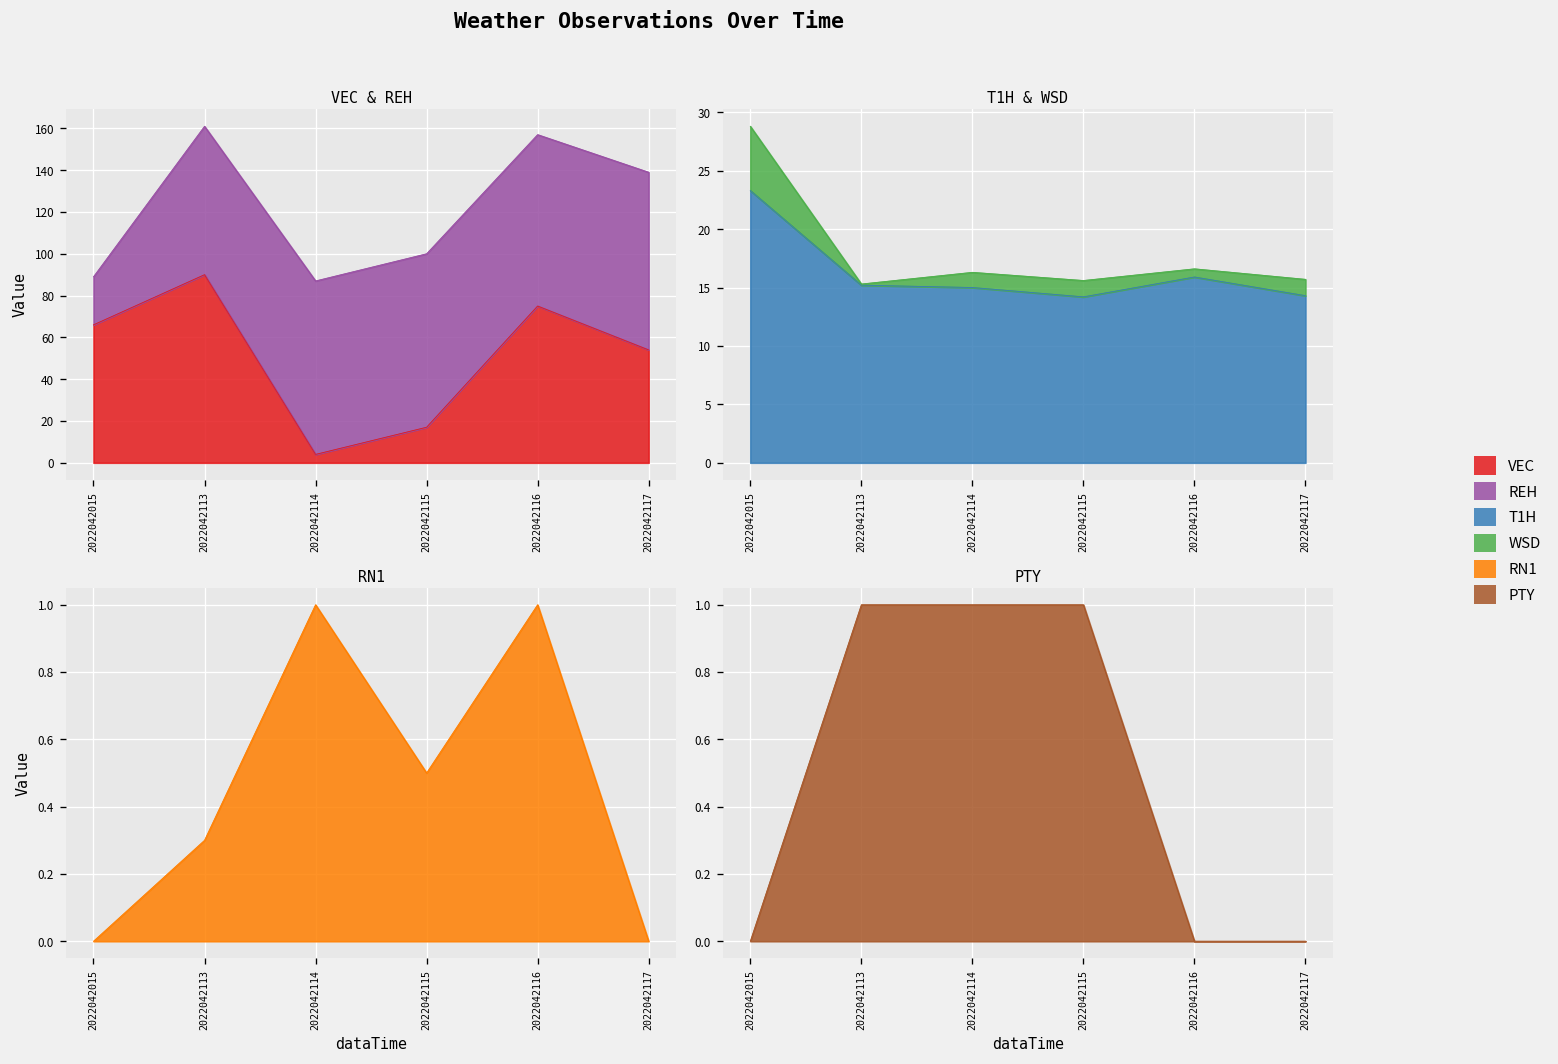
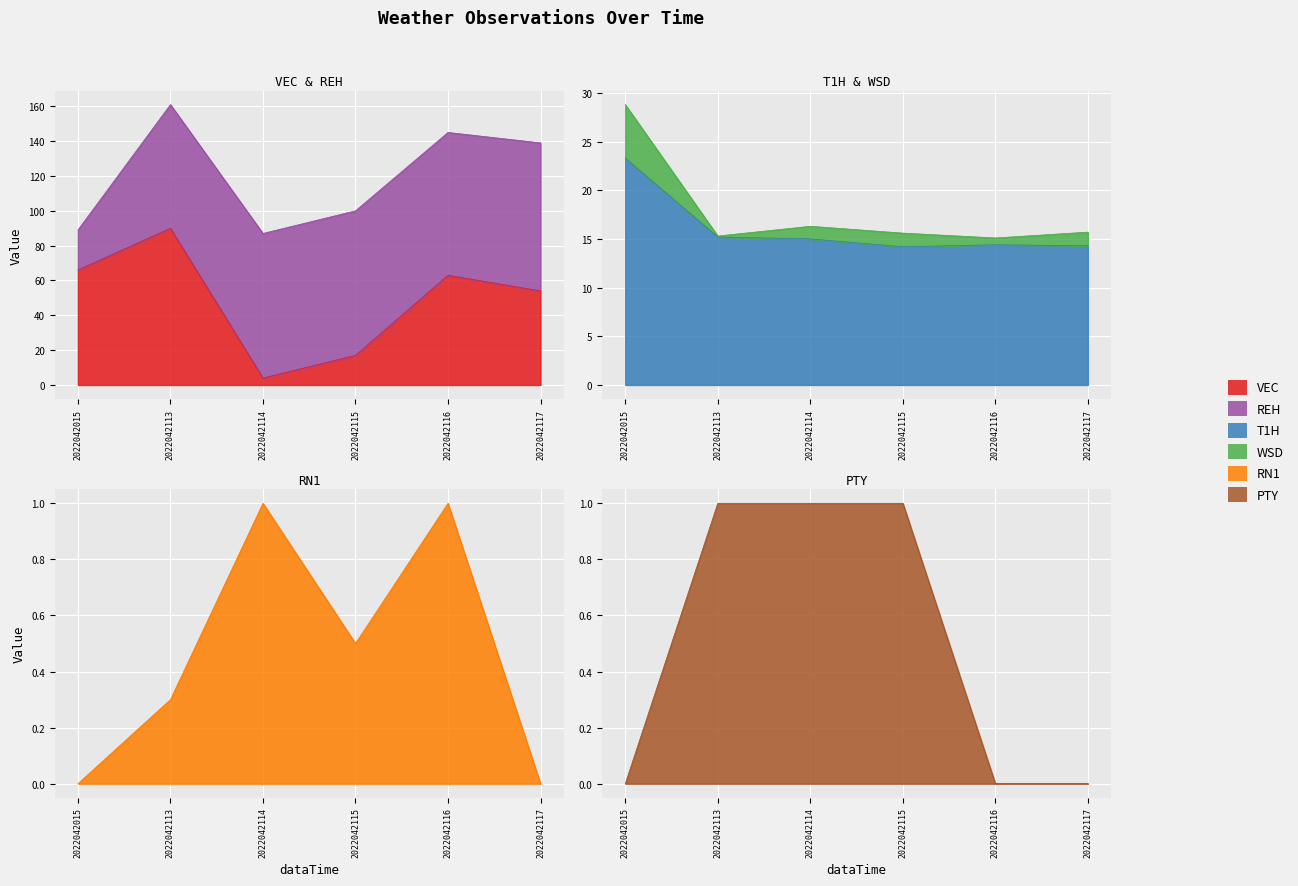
VEC & REH, VEC, 2022042116: 75 -> 63
T1H & WSD, T1H, 2022042116: 16 -> 14
